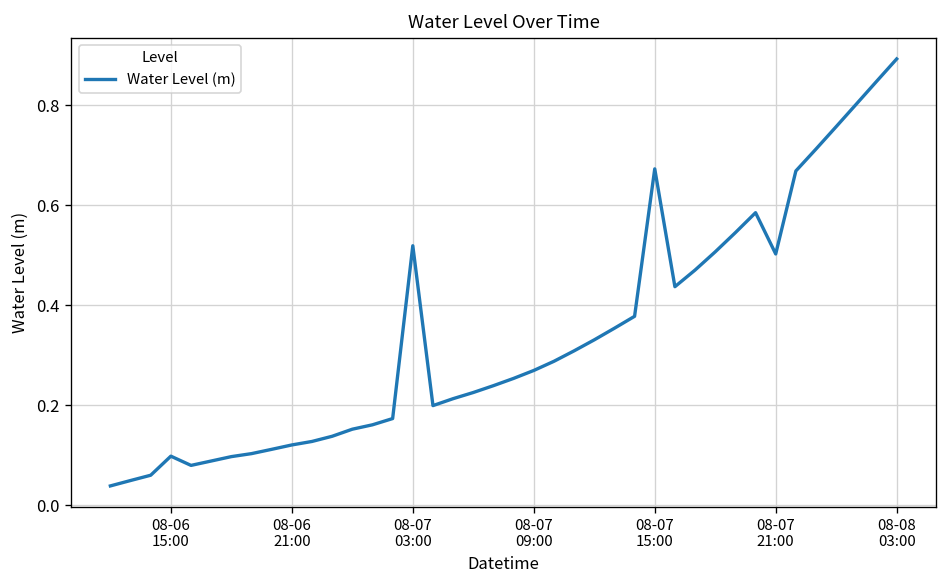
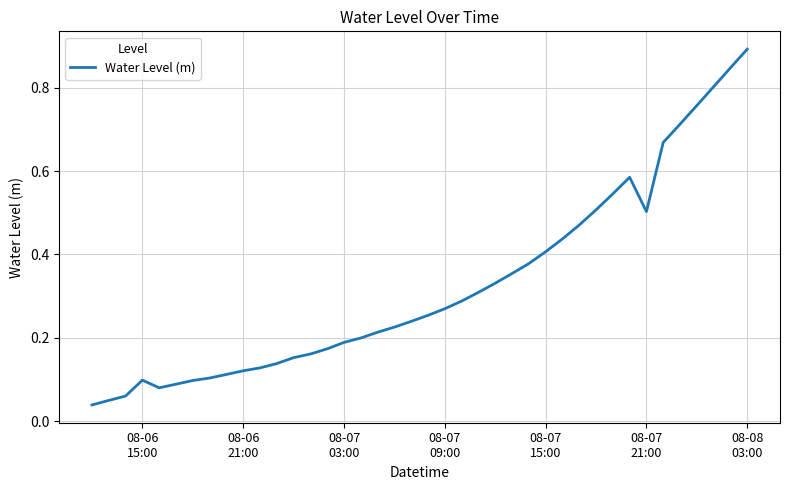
08-07 03:00: 0.52 -> 0.19
08-07 15:00: 0.67 -> 0.41
